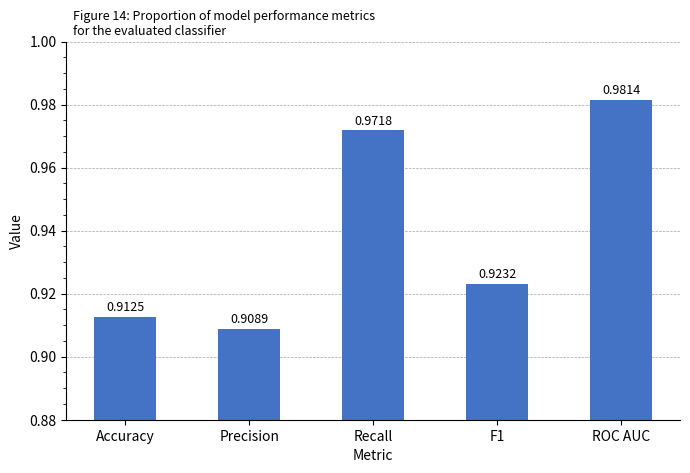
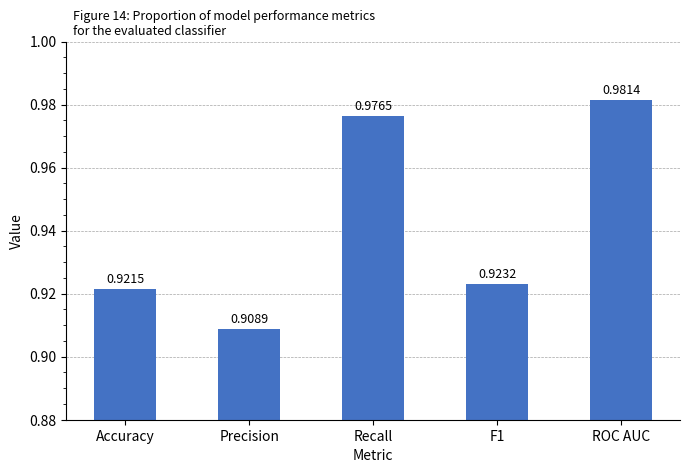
Accuracy: 0.9125 -> 0.9215
Recall: 0.9718 -> 0.9765
